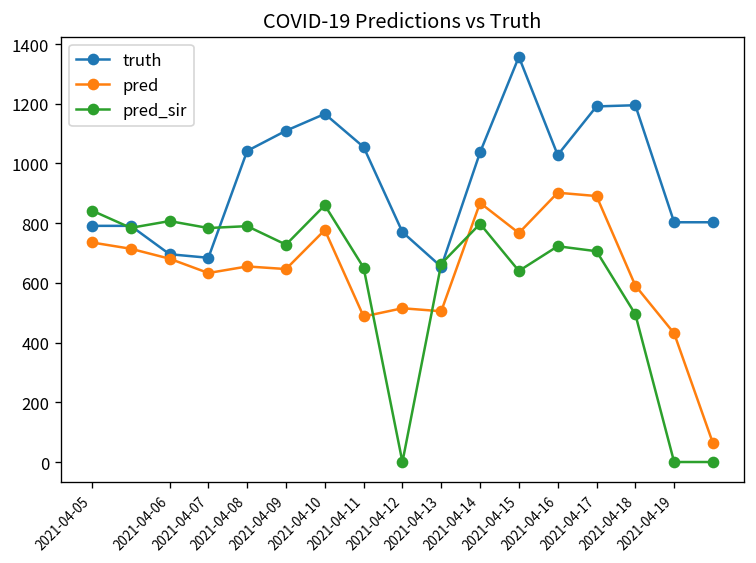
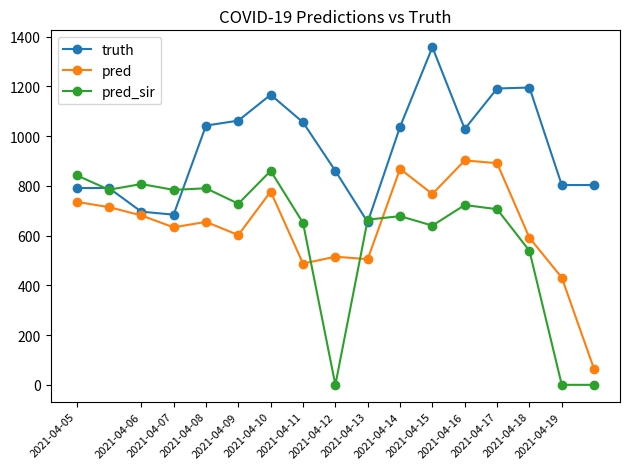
truth, 2021-04-09: 1110 -> 1060
pred, 2021-04-09: 650 -> 600
truth, 2021-04-12: 770 -> 860
pred_sir, 2021-04-14: 800 -> 680
pred_sir, 2021-04-18: 500 -> 540
